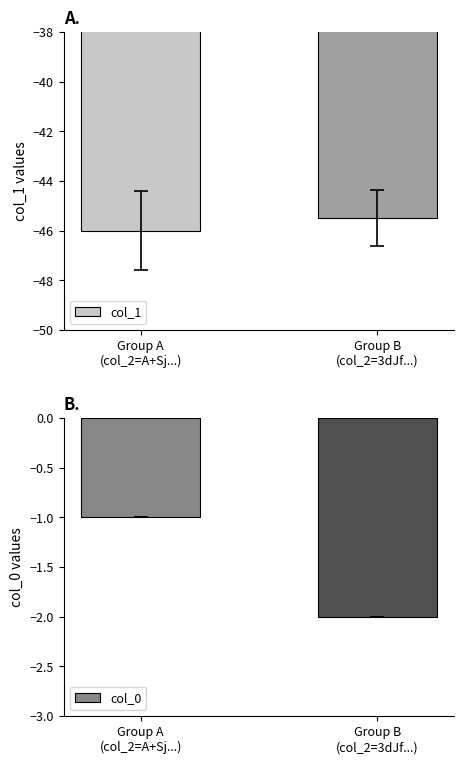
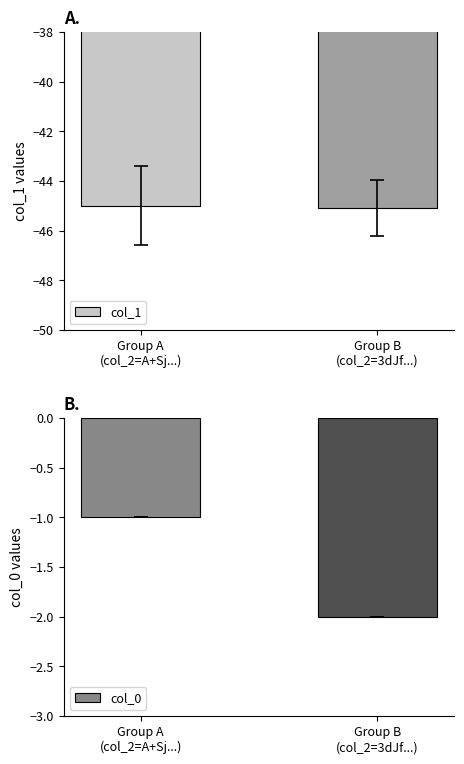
A., col_1, Group A (col_2=A+Sj...): -46 -> -45
A., col_1, Group B (col_2=3dJf...): -45.5 -> -45.1
